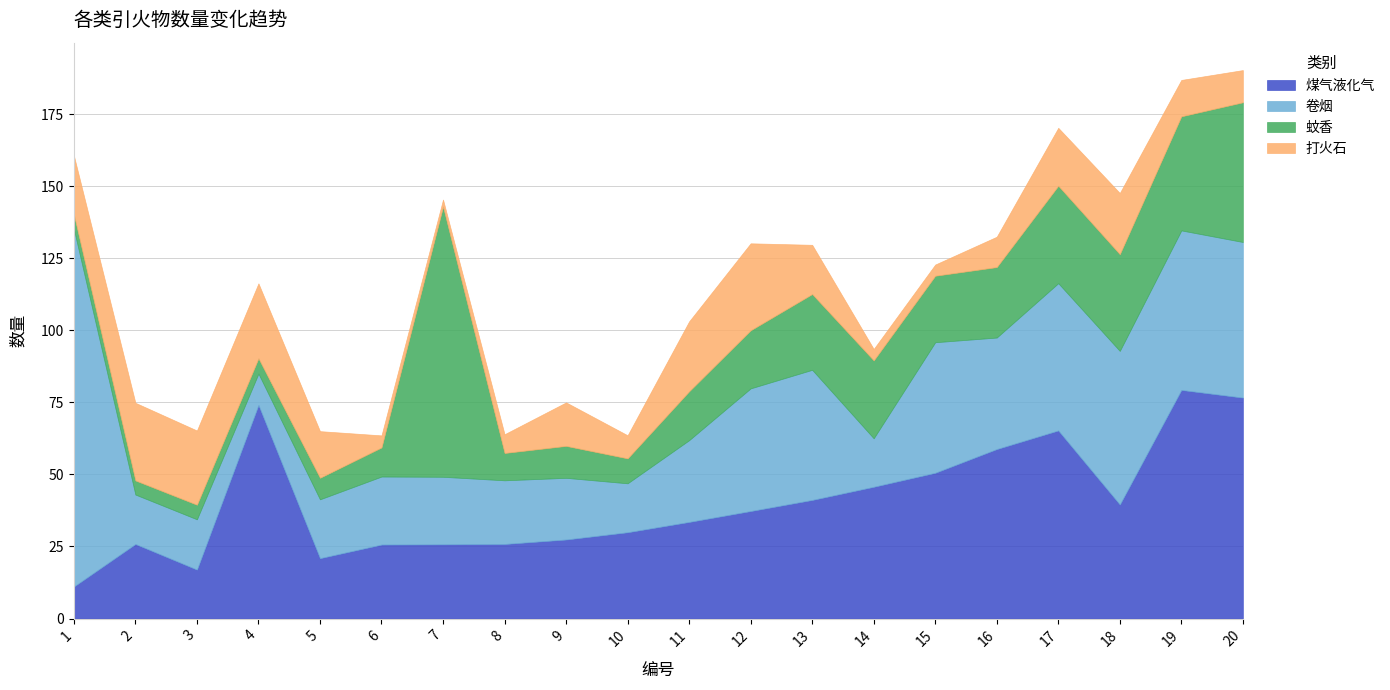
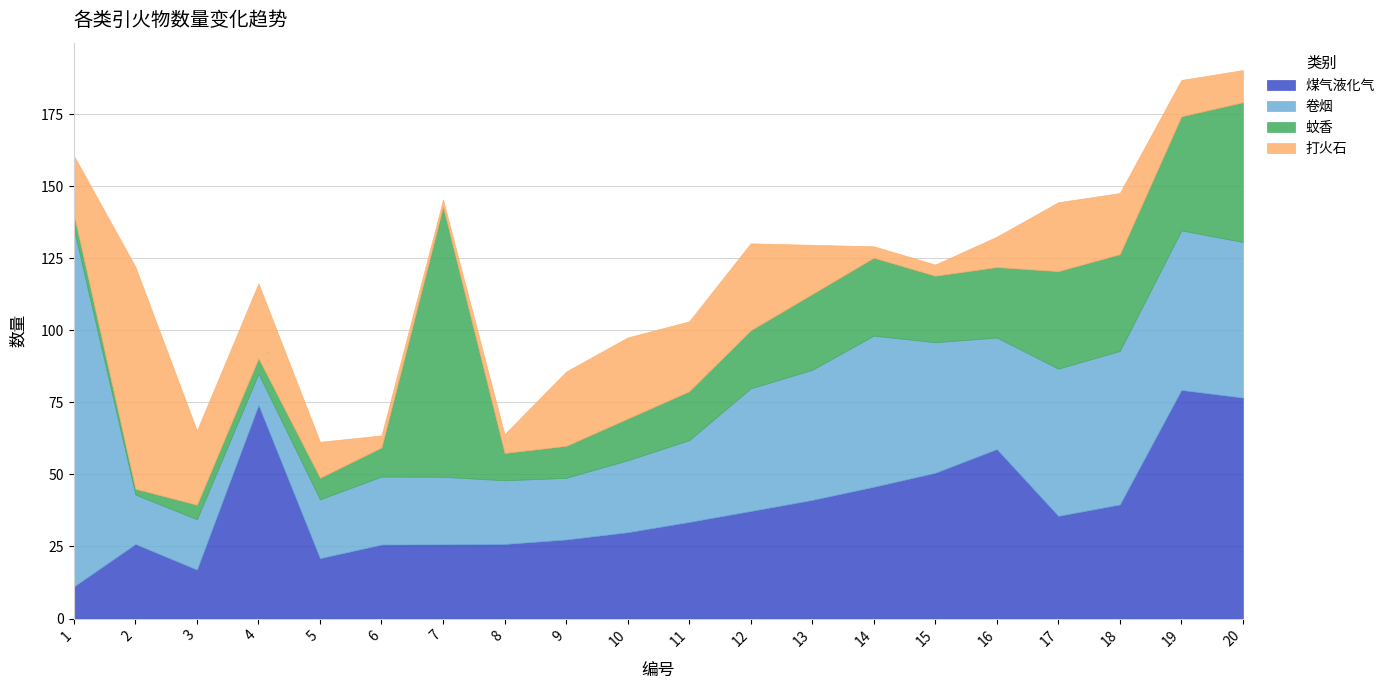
蚊香, 2: 5 -> 2
打火石, 2: 27 -> 77
打火石, 5: 16 -> 13
打火石, 9: 15 -> 26
卷烟, 10: 17 -> 25
蚊香, 10: 9 -> 14
打火石, 10: 8 -> 28
卷烟, 14: 17 -> 52
煤气液化气, 17: 65 -> 36
打火石, 17: 20 -> 24
